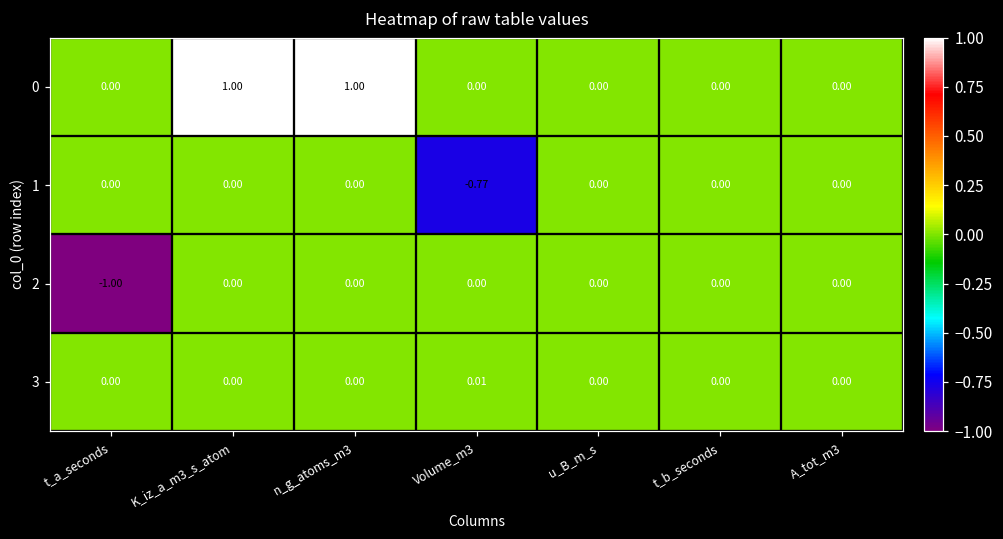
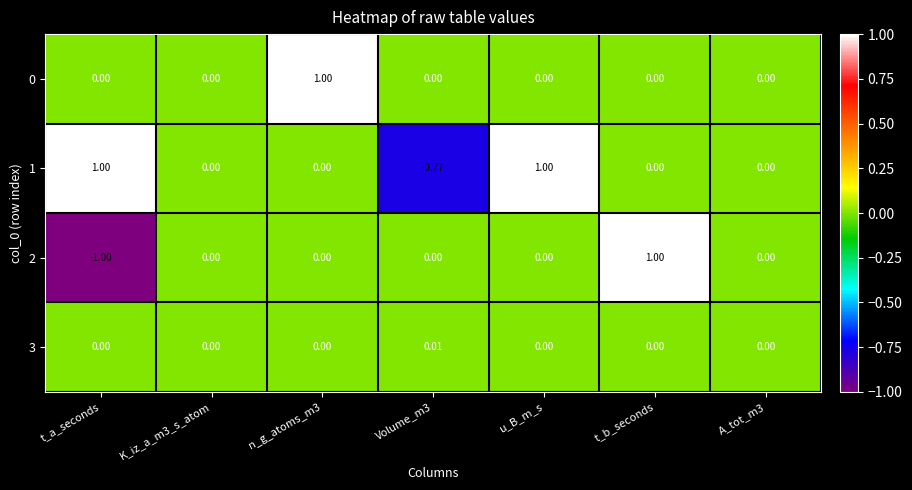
0, K_iz_a_m3_s_atom: 1.00 -> 0.00
1, t_a_seconds: 0.00 -> 1.00
1, u_B_m_s: 0.00 -> 1.00
2, t_b_seconds: 0.00 -> 1.00
